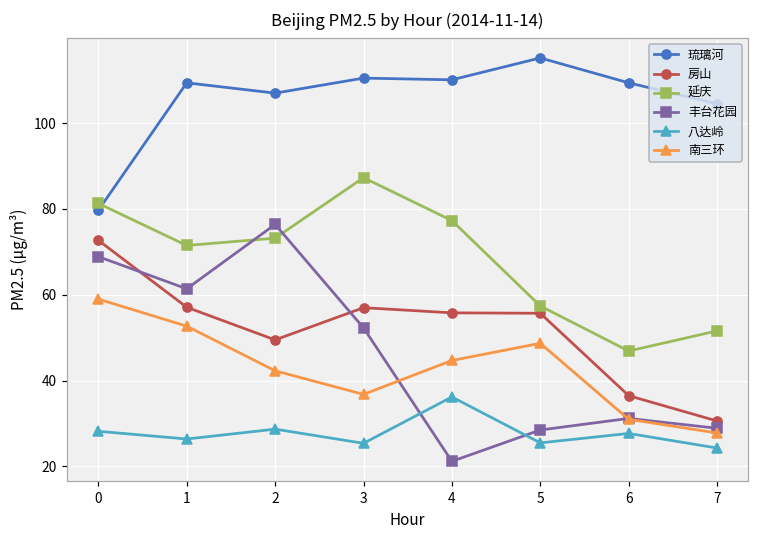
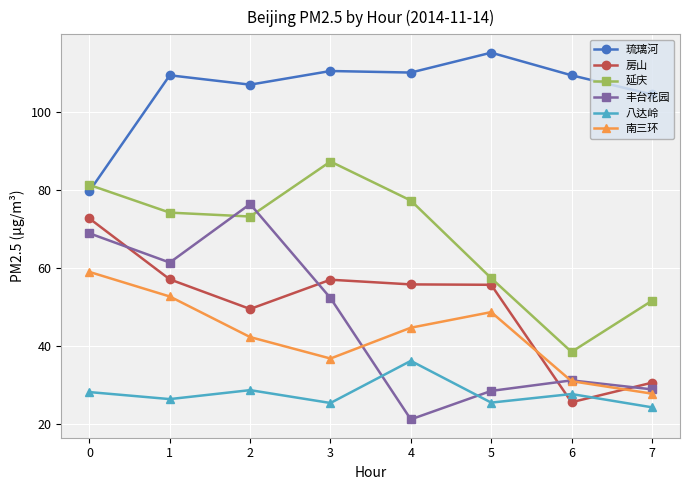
延庆, 1: 72 -> 74
房山, 6: 37 -> 26
延庆, 6: 47 -> 39
